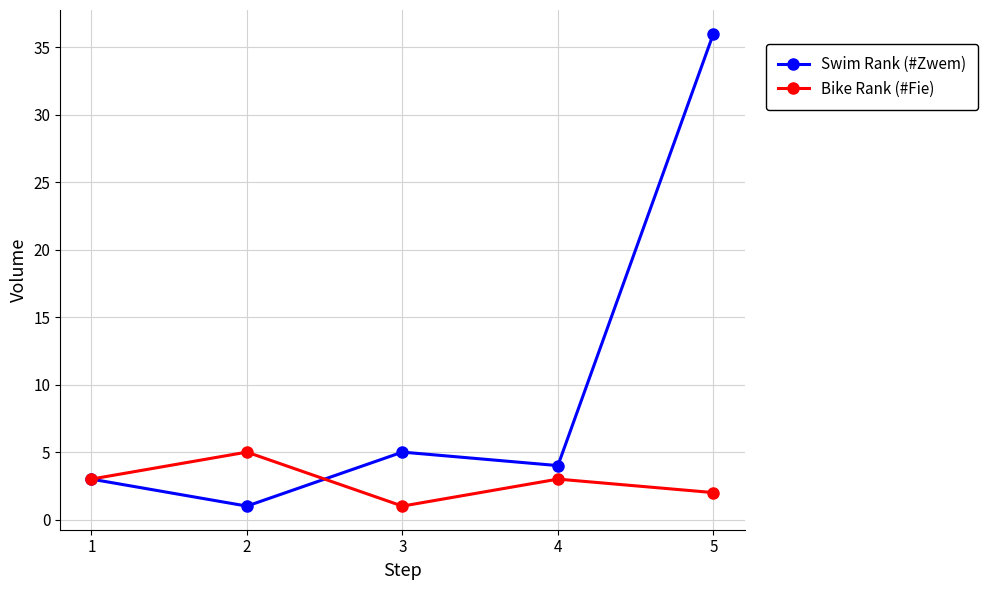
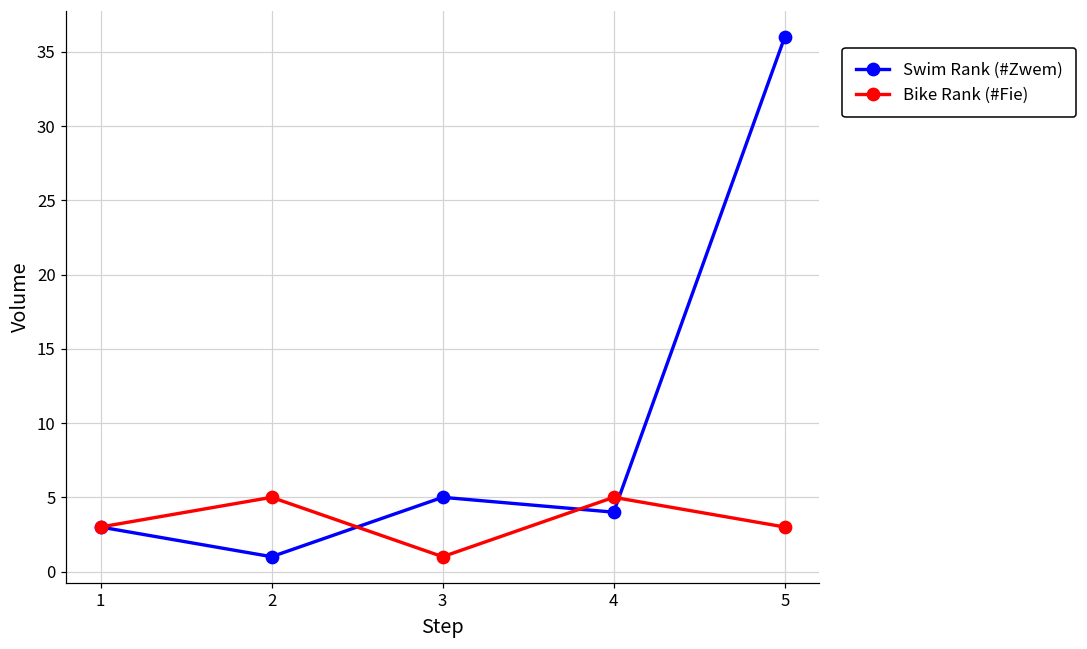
Bike Rank (#Fie), 4: 3 -> 5
Bike Rank (#Fie), 5: 2 -> 3
